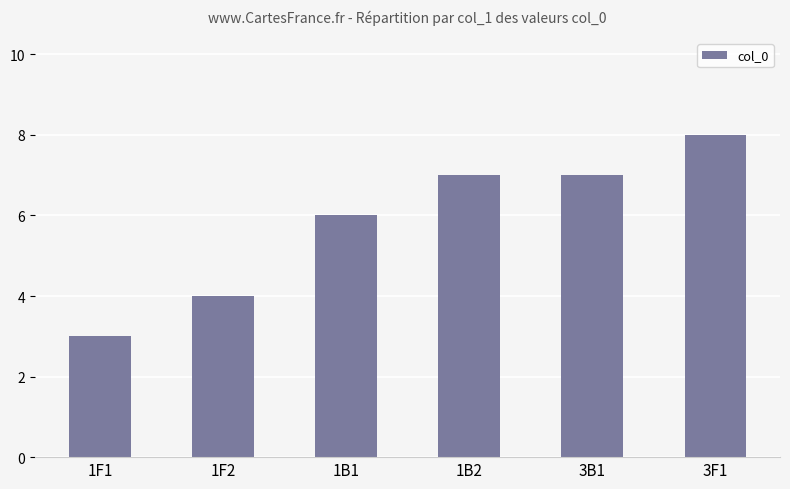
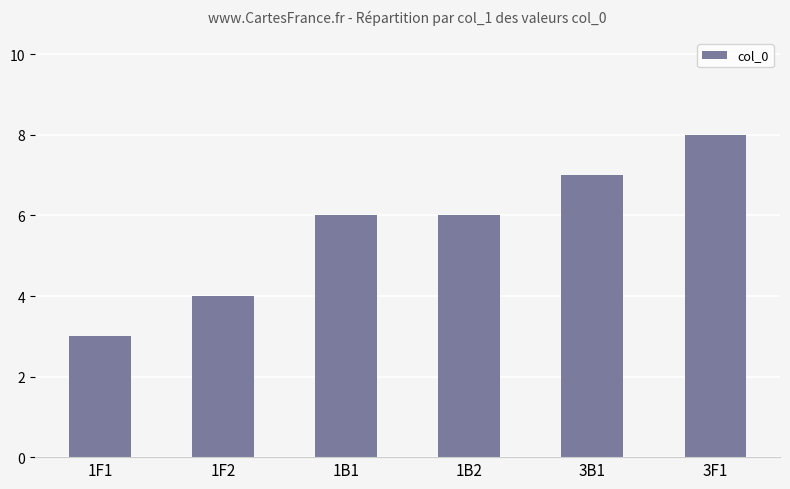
1B2: 7 -> 6
